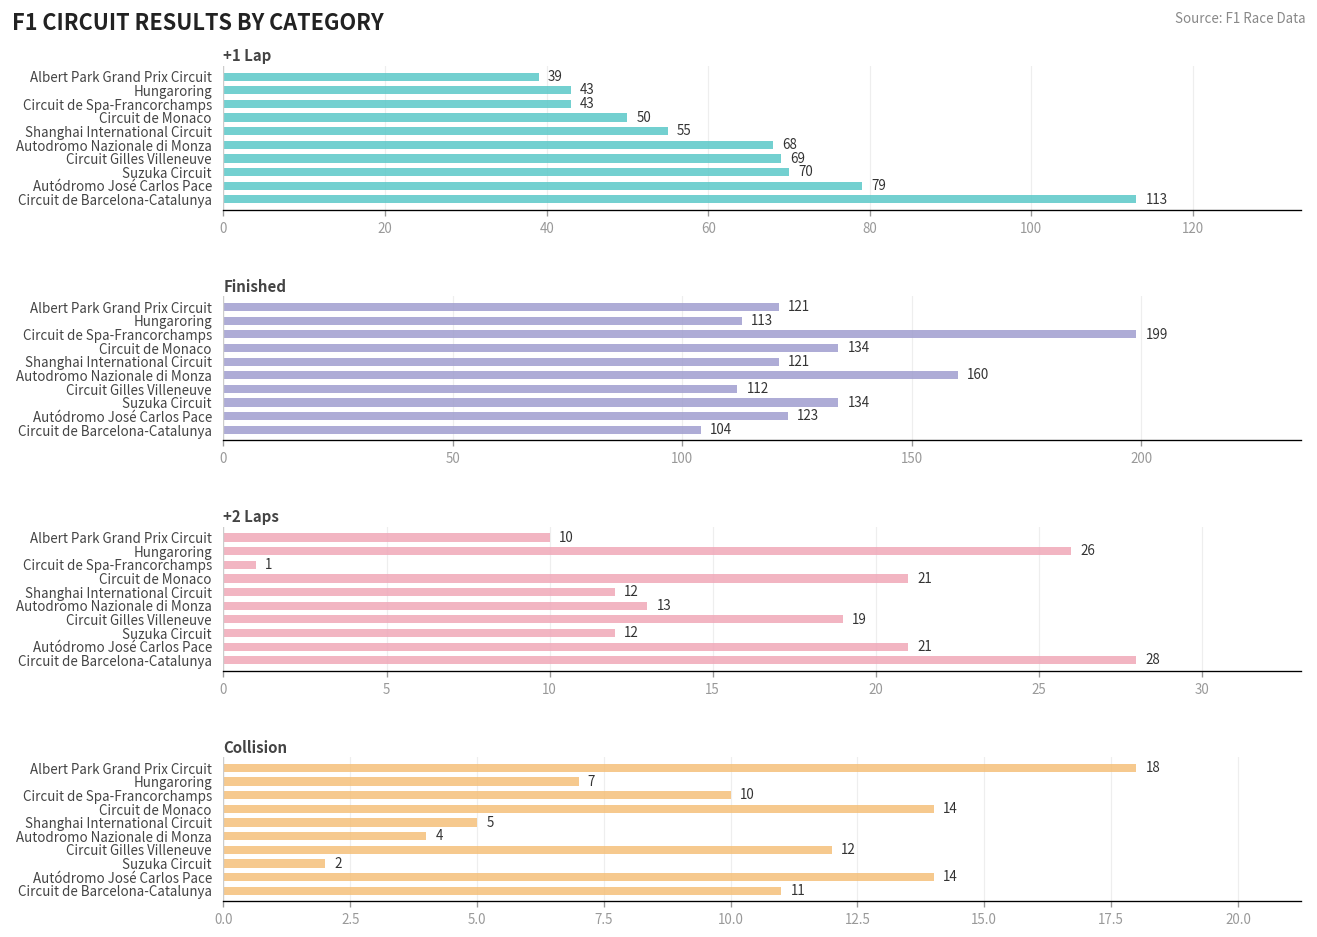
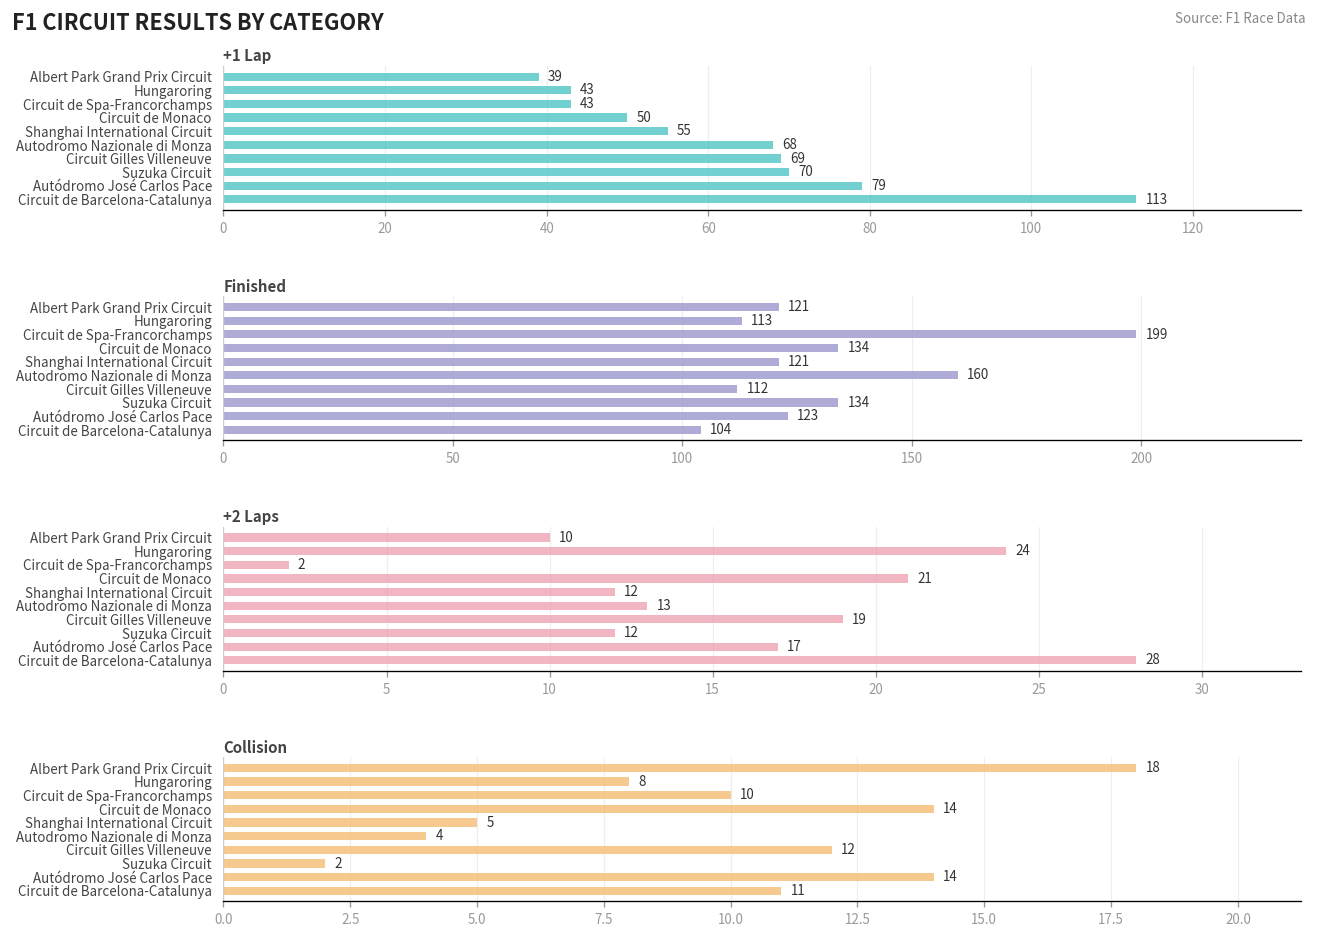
+2 Laps, Hungaroring: 26 -> 24
+2 Laps, Circuit de Spa-Francorchamps: 1 -> 2
+2 Laps, Autódromo José Carlos Pace: 21 -> 17
Collision, Hungaroring: 7 -> 8
